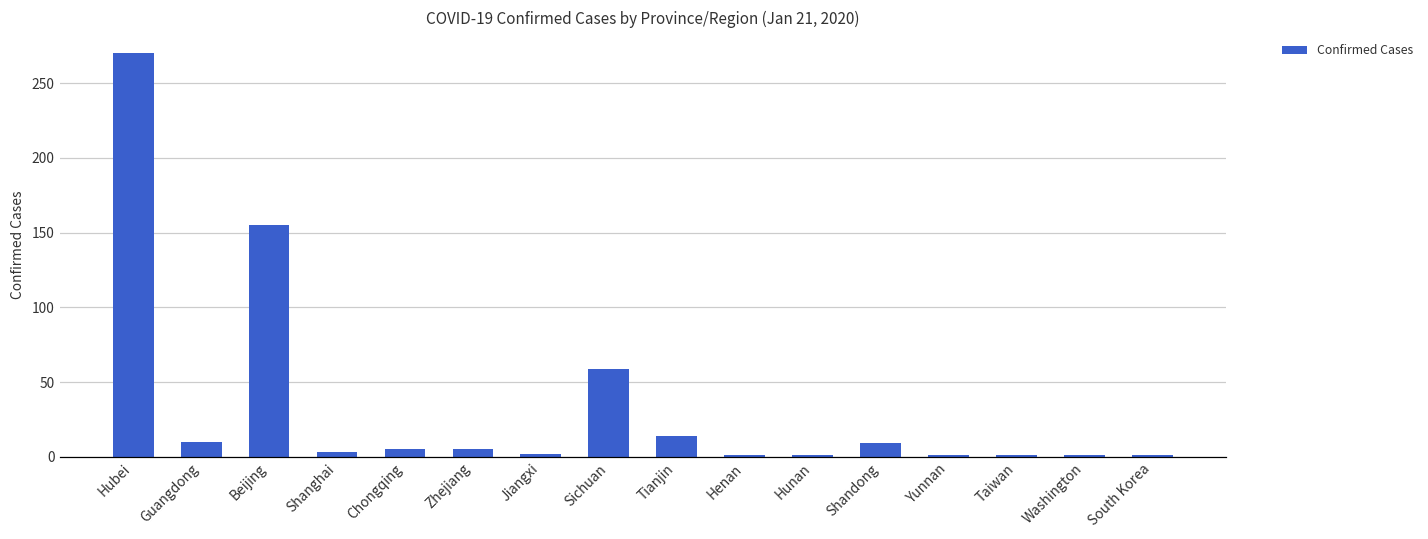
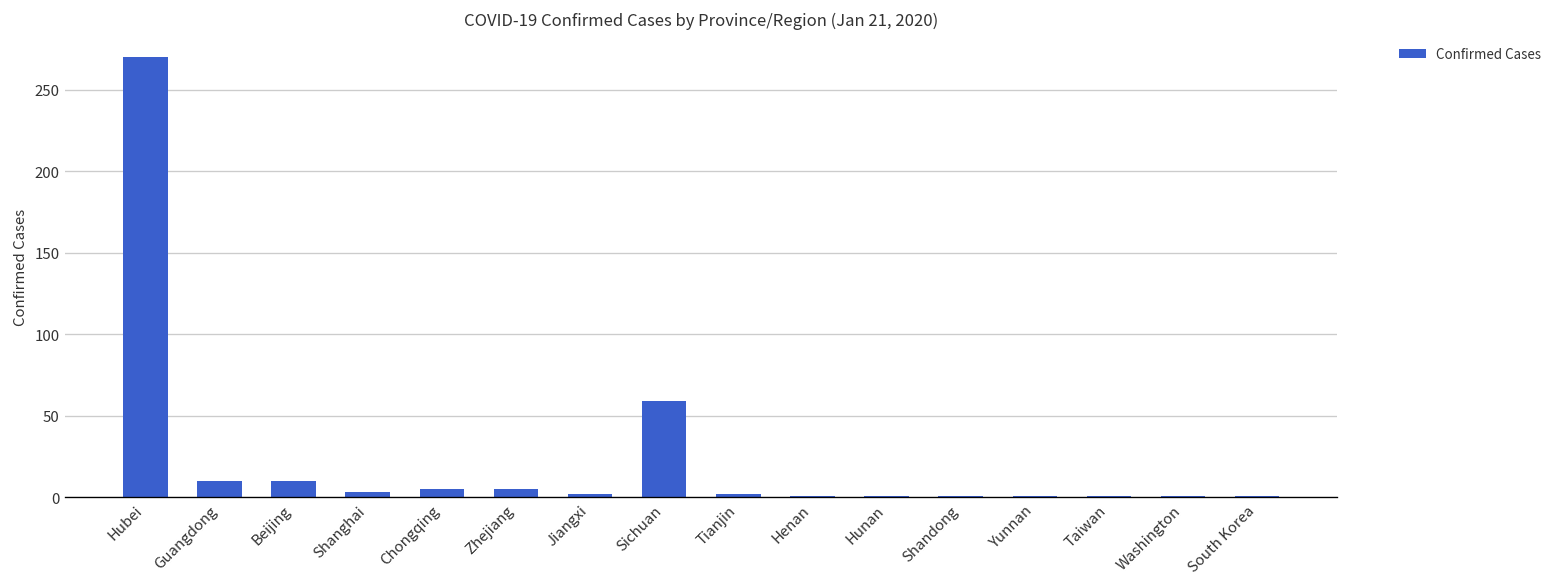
Beijing: 155 -> 10
Tianjin: 14 -> 2
Shandong: 9 -> 1
